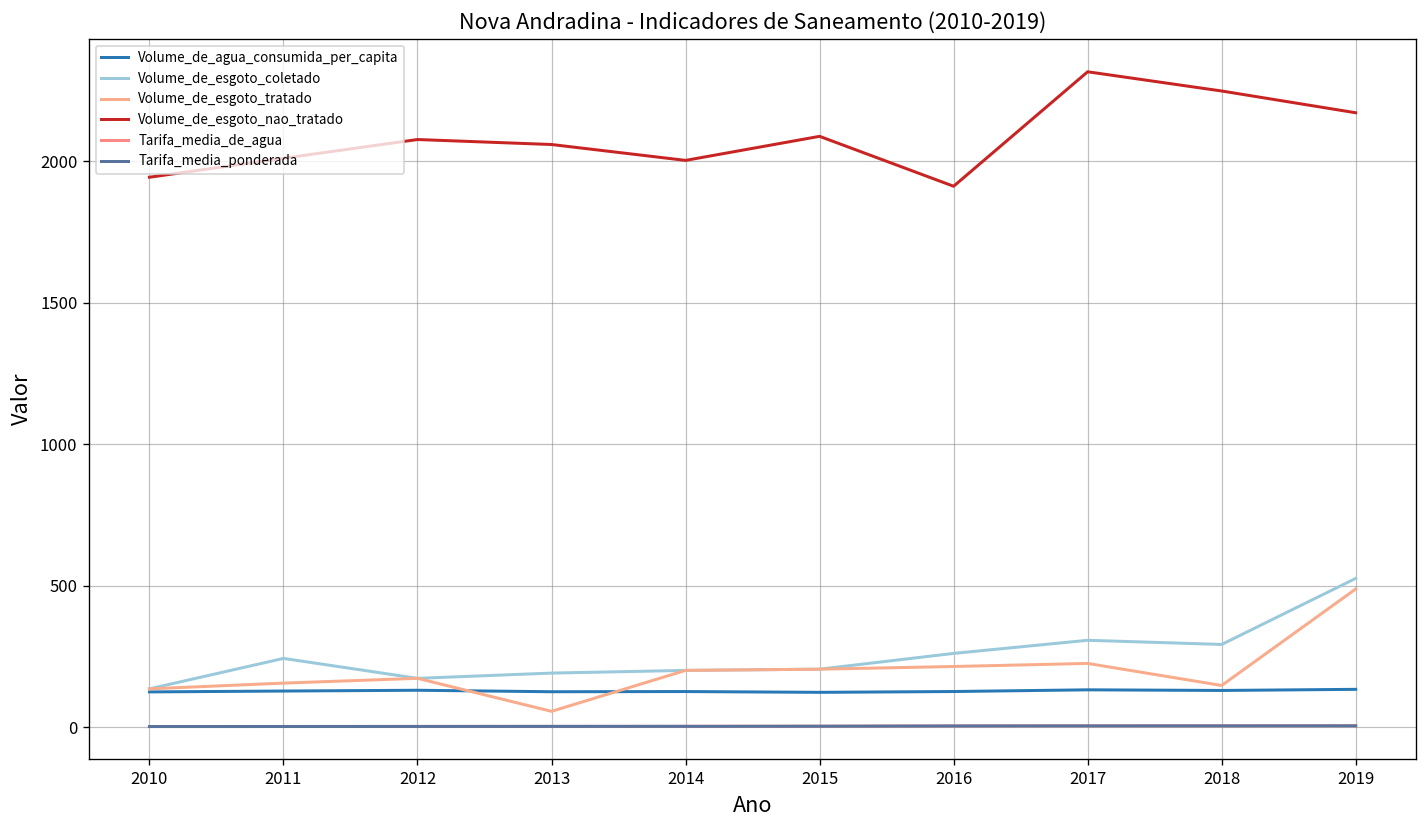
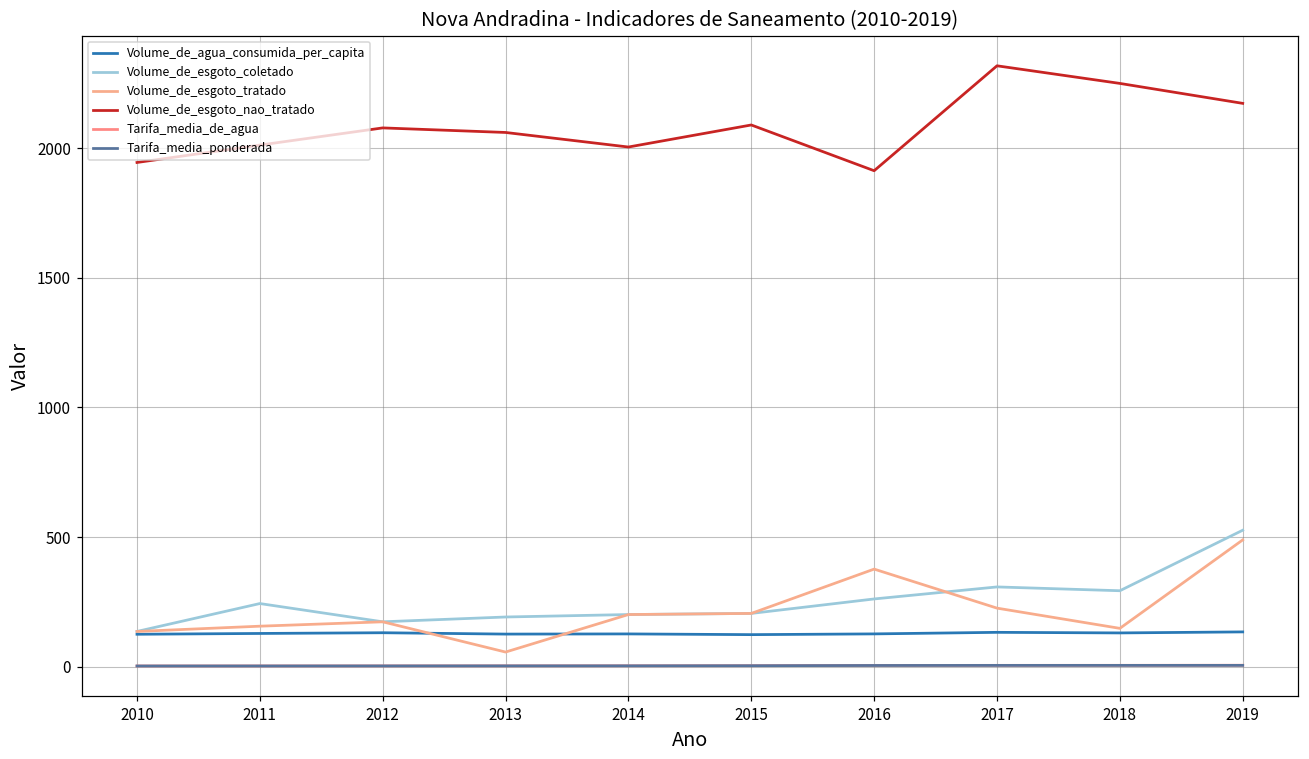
Volume_de_esgoto_tratado, 2016: 210 -> 380
